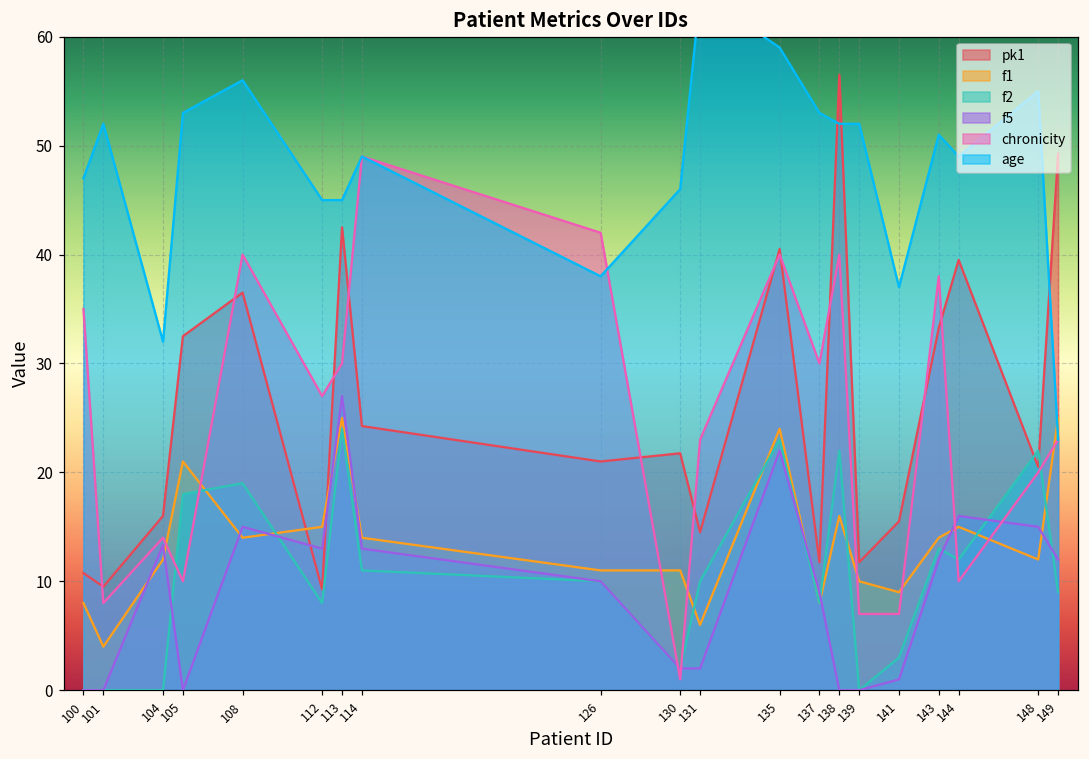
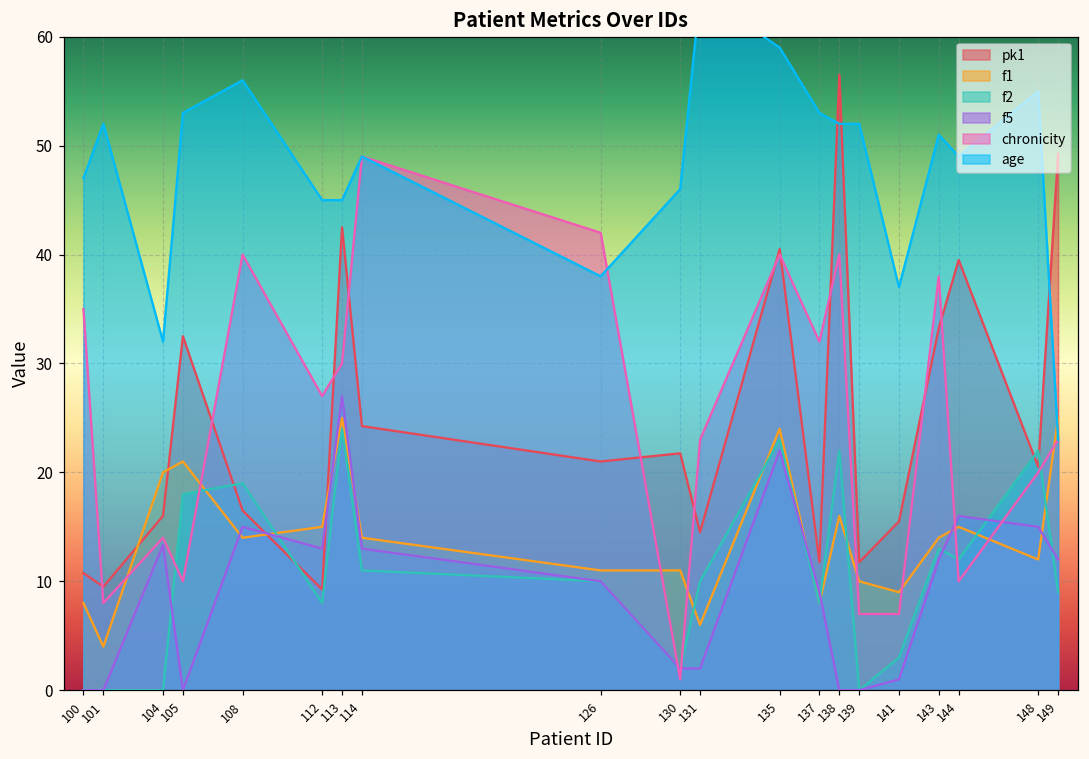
f1, 104: 12 -> 20
pk1, 108: 37 -> 17
chronicity, 137: 30 -> 32
